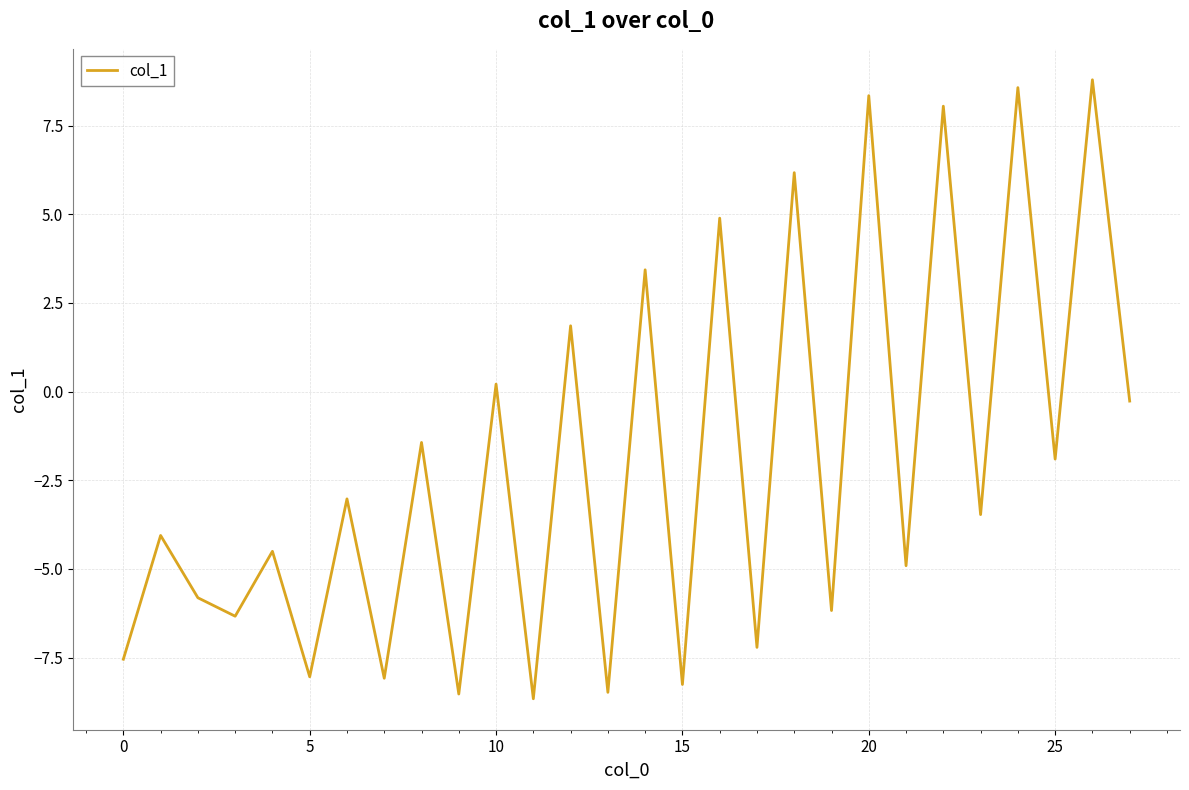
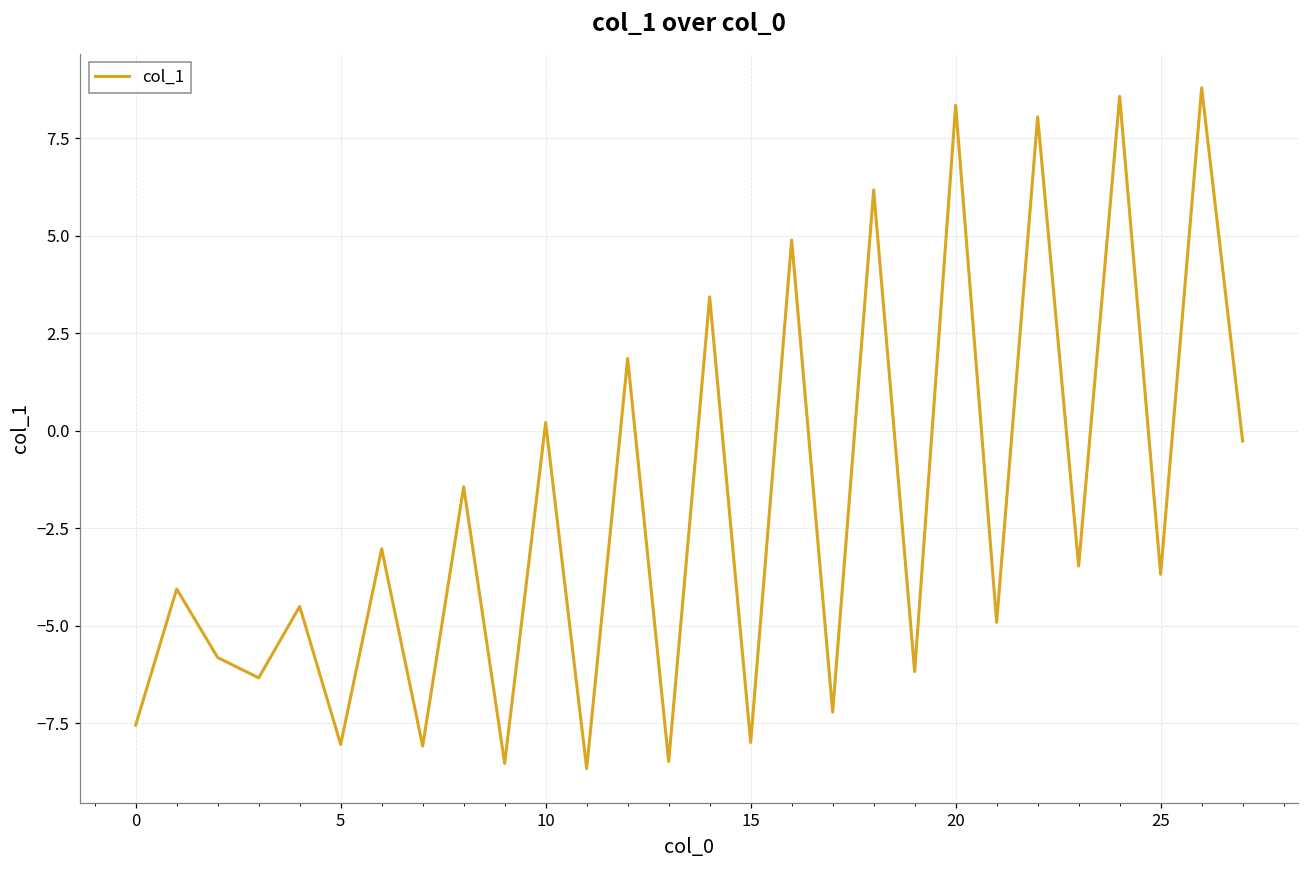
15: -8.3 -> -8.0
25: -1.9 -> -3.7
